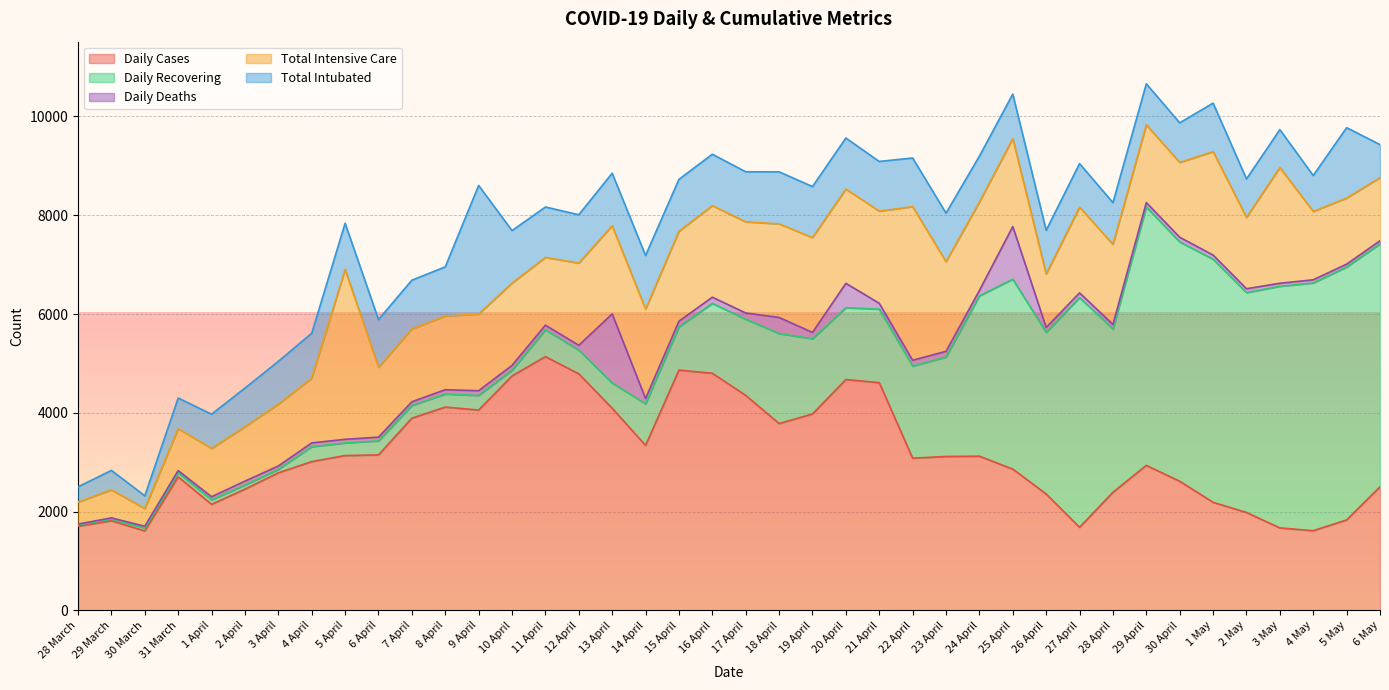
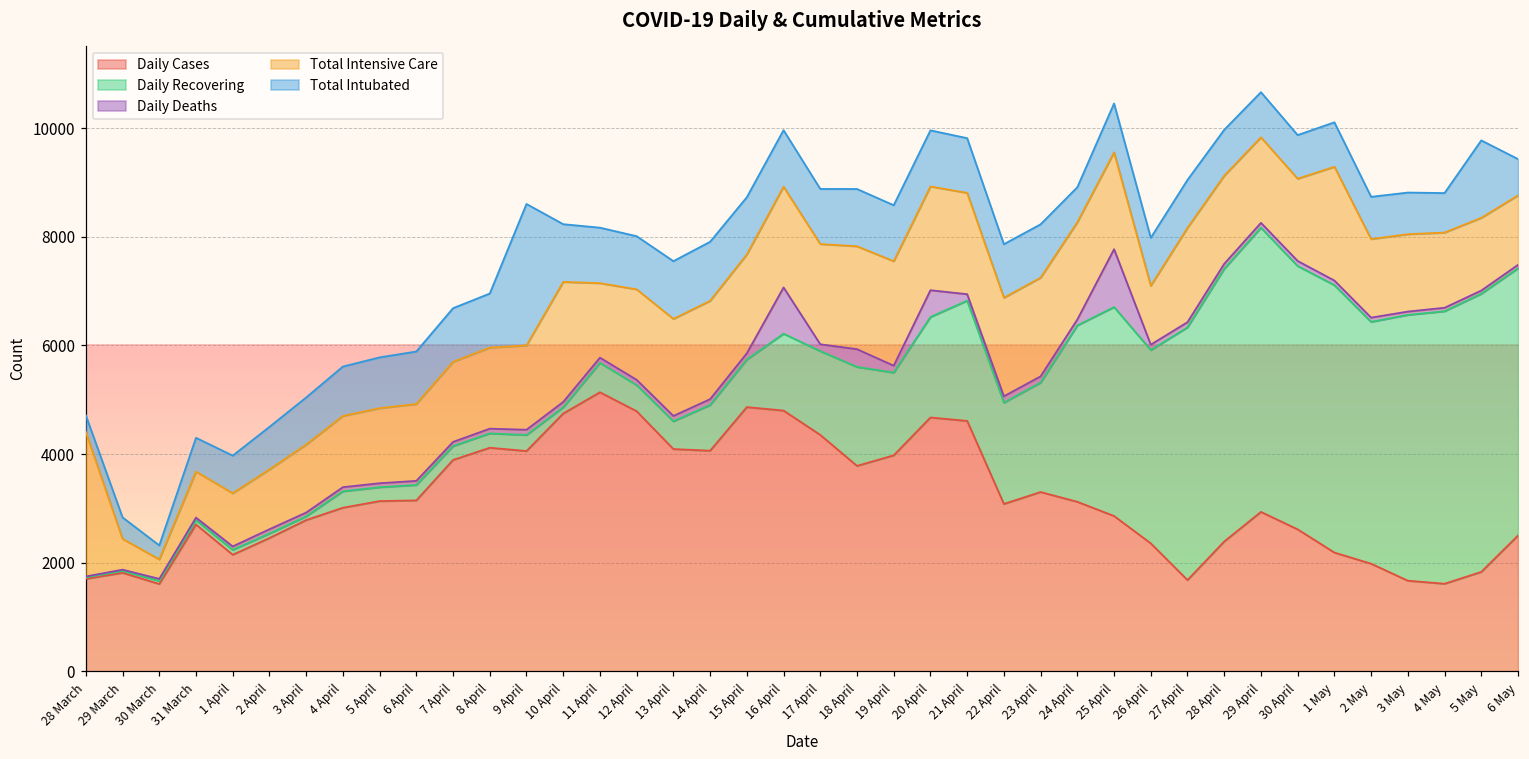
Total Intensive Care, 28 March: 400 -> 2700
Total Intensive Care, 5 April: 3400 -> 1400
Total Intensive Care, 10 April: 1700 -> 2200
Daily Deaths, 13 April: 1400 -> 100
Daily Cases, 14 April: 3300 -> 4100
Daily Deaths, 16 April: 100 -> 900
Daily Recovering, 20 April: 1500 -> 1800
Daily Recovering, 21 April: 1500 -> 2200
Total Intensive Care, 22 April: 3100 -> 1800
Daily Cases, 23 April: 3100 -> 3300
Total Intubated, 24 April: 900 -> 600
Daily Recovering, 26 April: 3300 -> 3600
Daily Recovering, 28 April: 3300 -> 5000
Total Intubated, 1 May: 1000 -> 800
Total Intensive Care, 3 May: 2300 -> 1400
